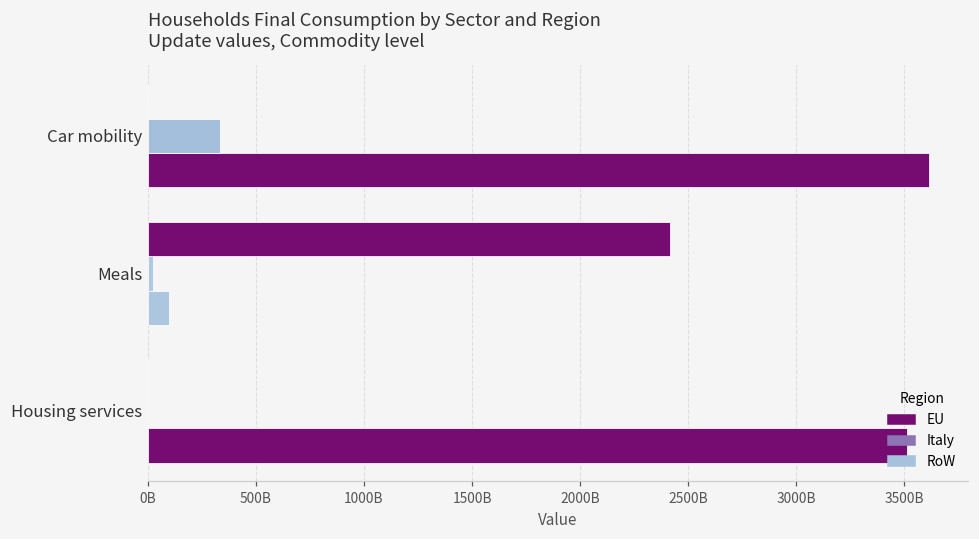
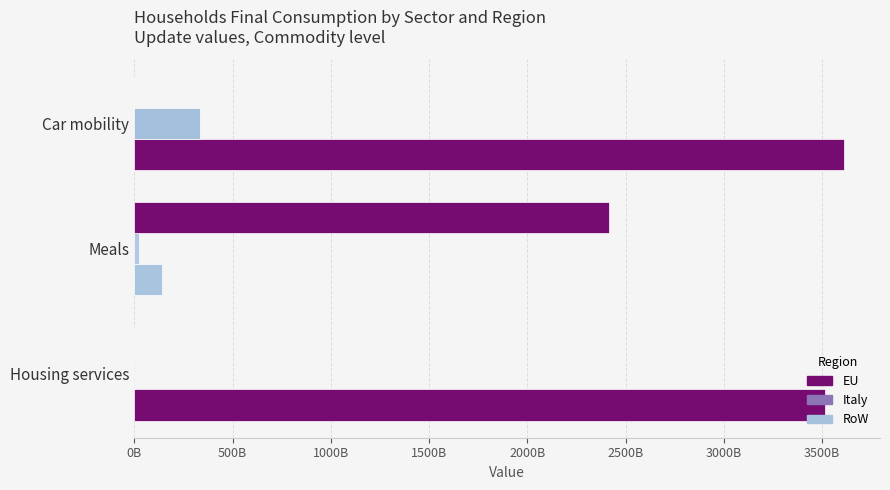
EU, Meals: 100000000000 -> 140000000000
